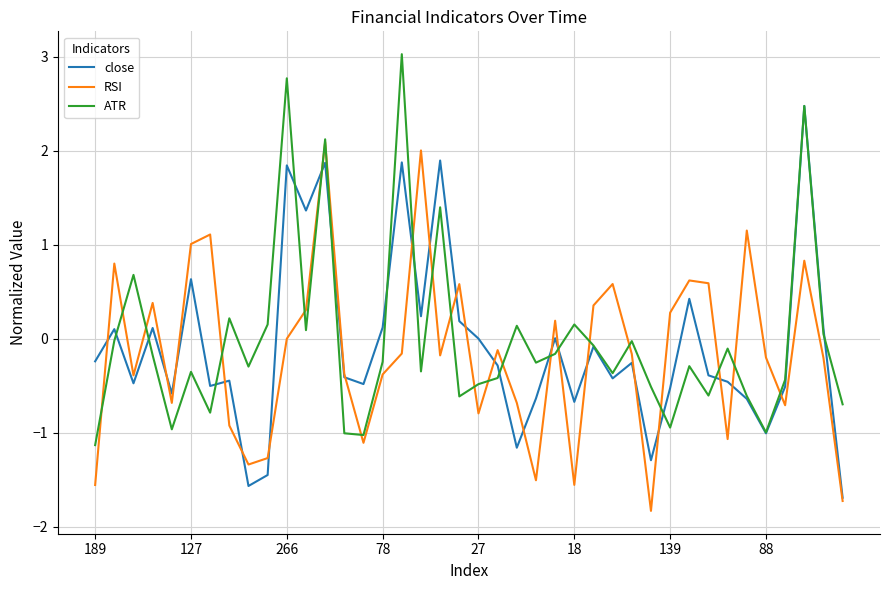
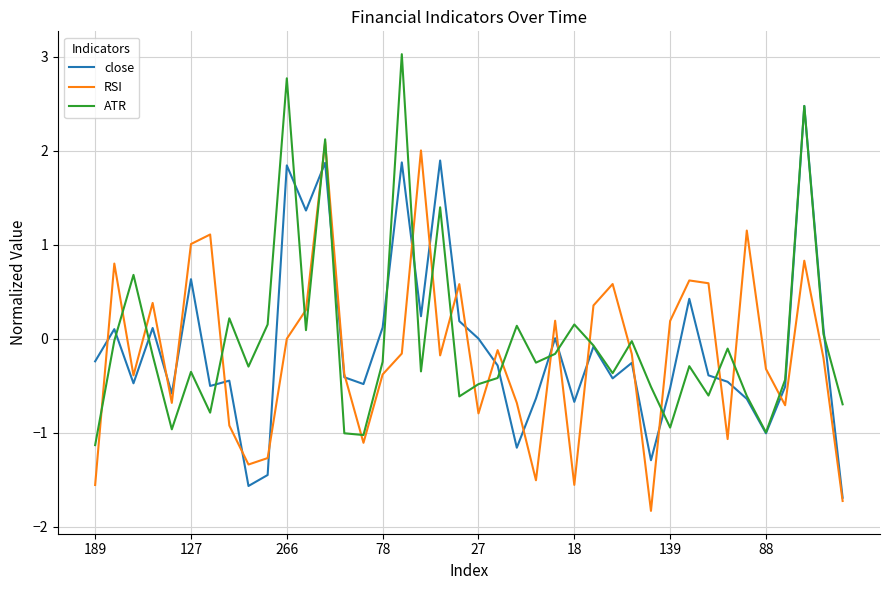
RSI, 139: 0.3 -> 0.2
RSI, 88: -0.2 -> -0.3
